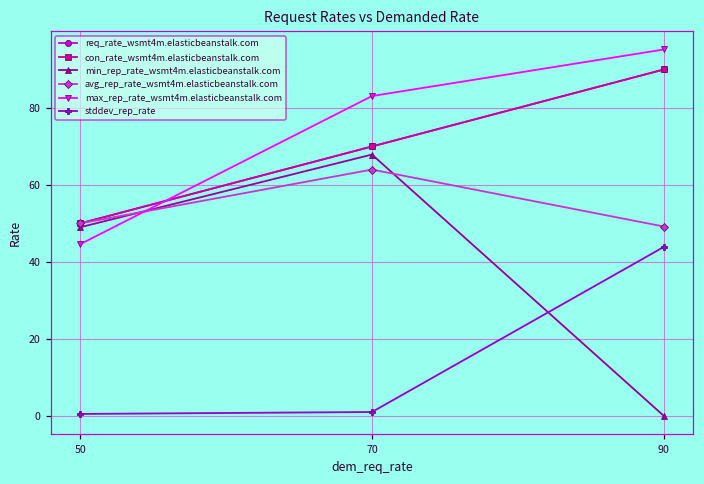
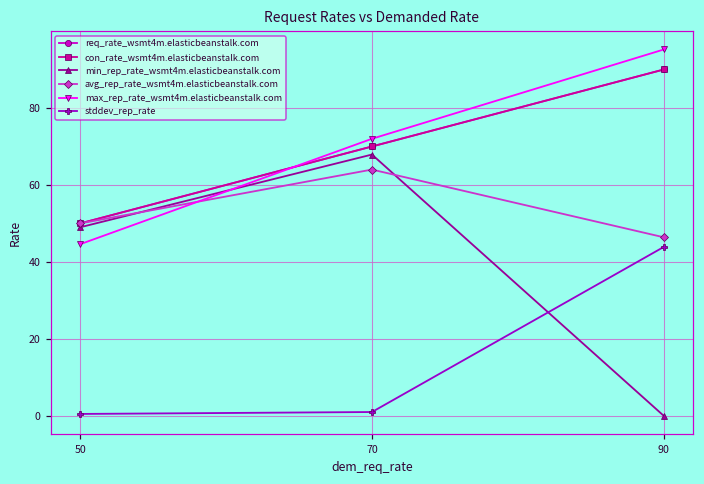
max_rep_rate_wsmt4m.elasticbeanstalk.com, 70: 83 -> 72
avg_rep_rate_wsmt4m.elasticbeanstalk.com, 90: 49 -> 46
